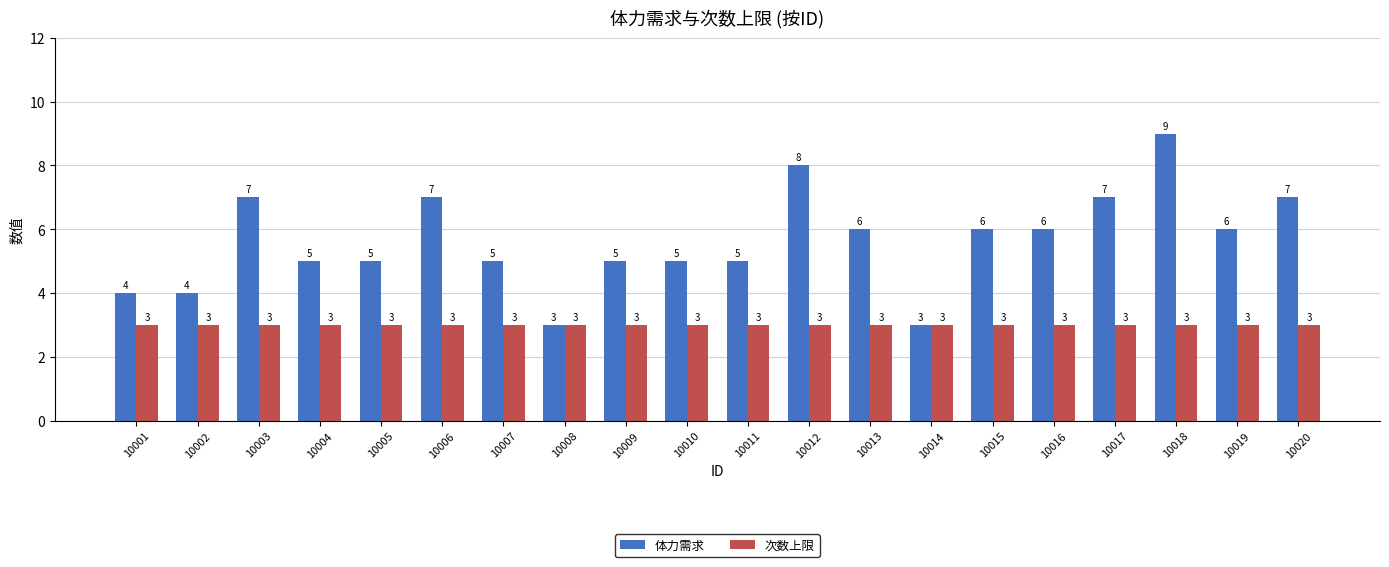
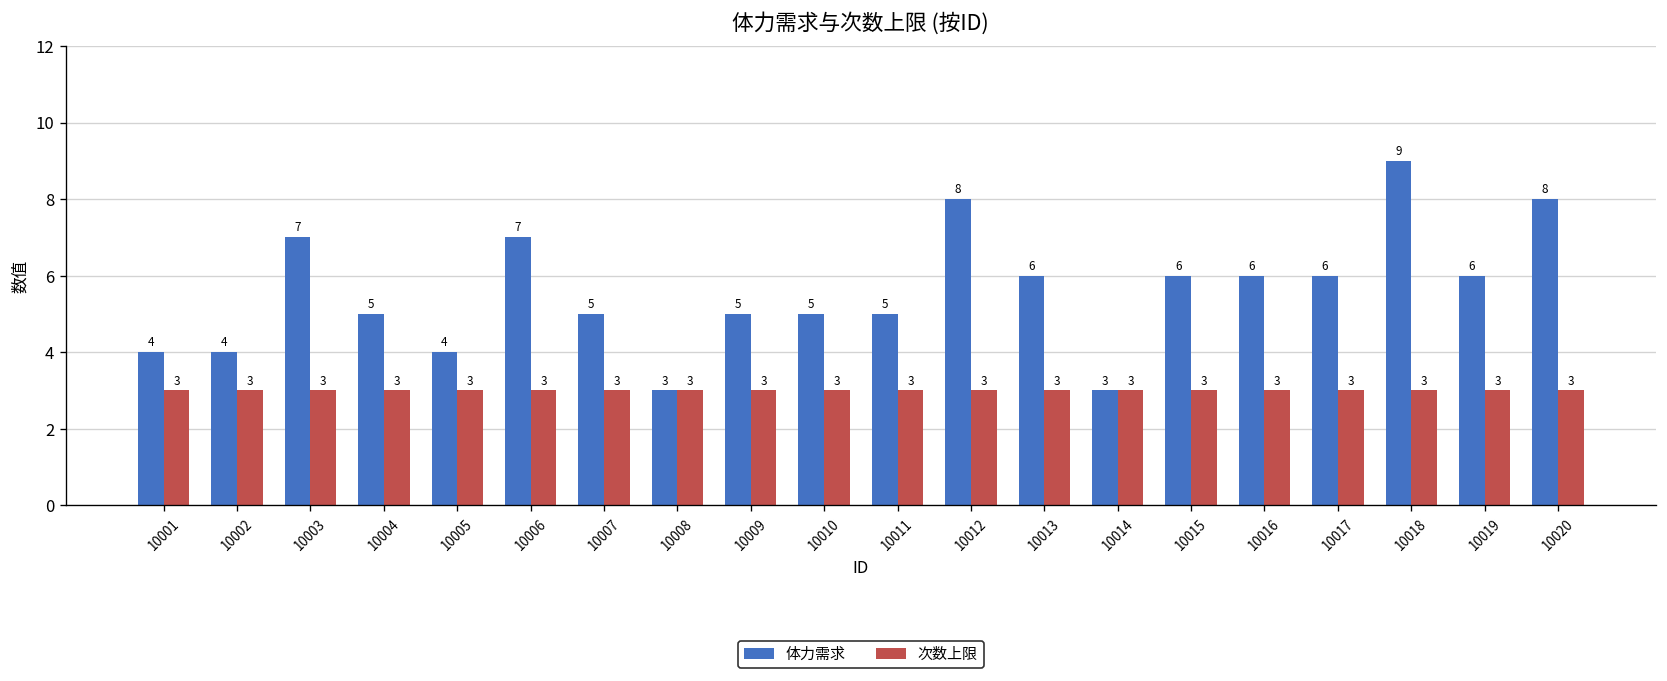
体力需求, 10005: 5 -> 4
体力需求, 10017: 7 -> 6
体力需求, 10020: 7 -> 8
